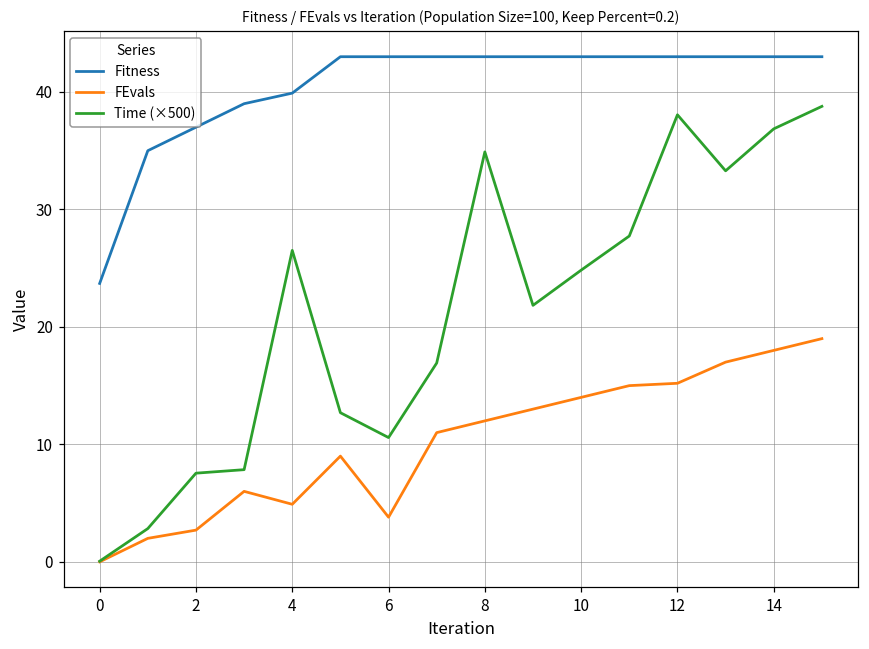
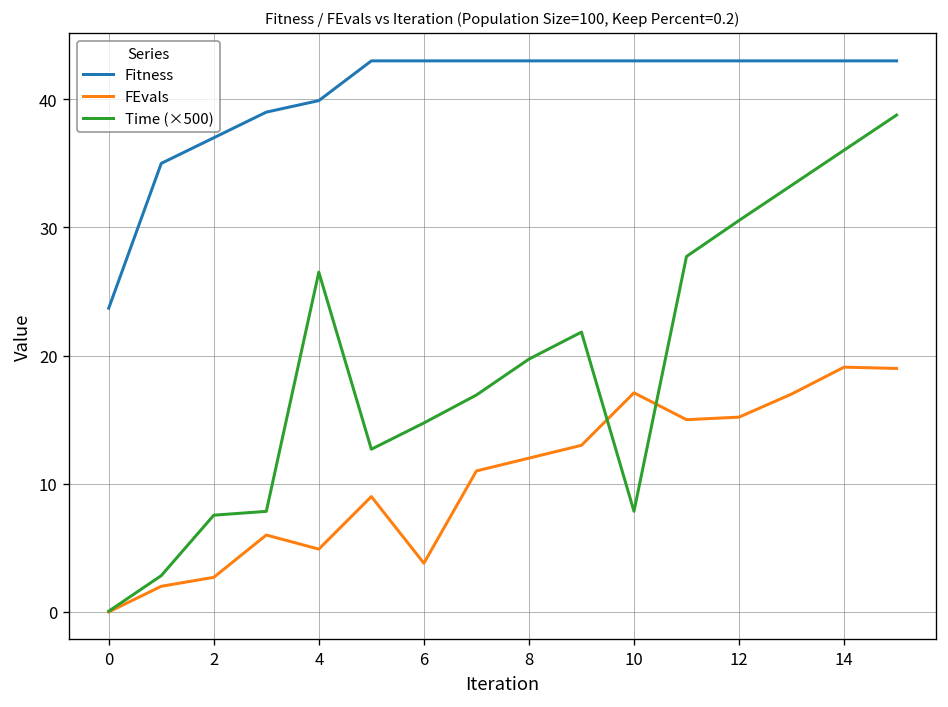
Time (×500), 6: 10.6 -> 14.7
Time (×500), 8: 34.9 -> 19.7
FEvals, 10: 14.0 -> 17.1
Time (×500), 10: 24.8 -> 7.9
Time (×500), 12: 38.1 -> 30.5
FEvals, 14: 18.0 -> 19.1
Time (×500), 14: 36.9 -> 36.0
